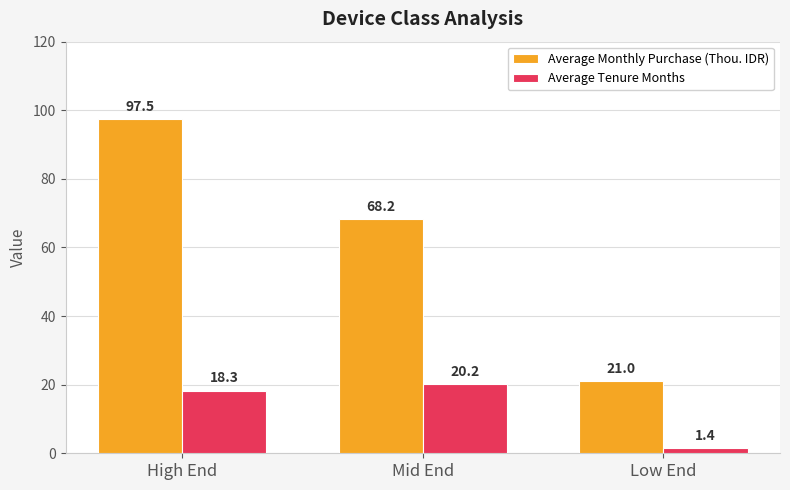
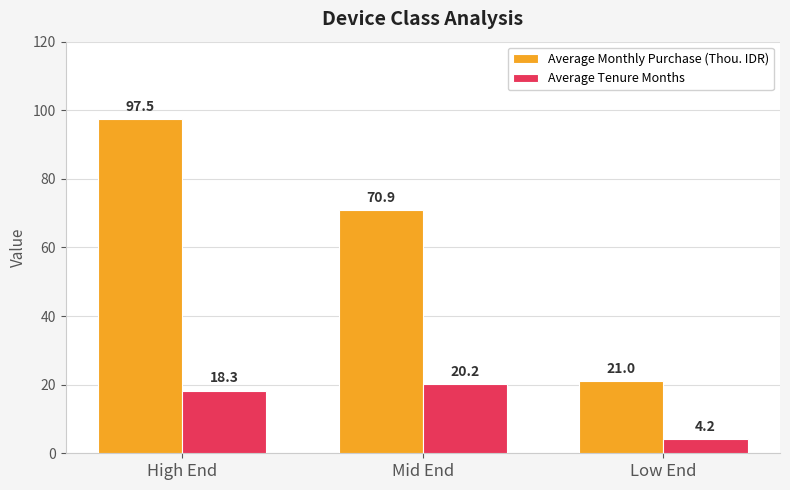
Average Monthly Purchase (Thou. IDR), Mid End: 68.2 -> 70.9
Average Tenure Months, Low End: 1.4 -> 4.2
